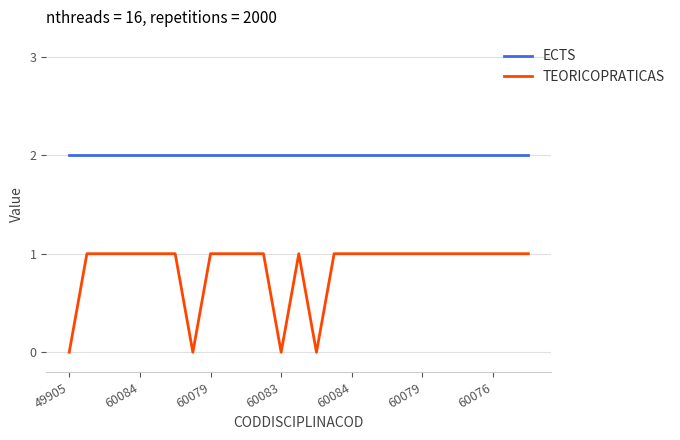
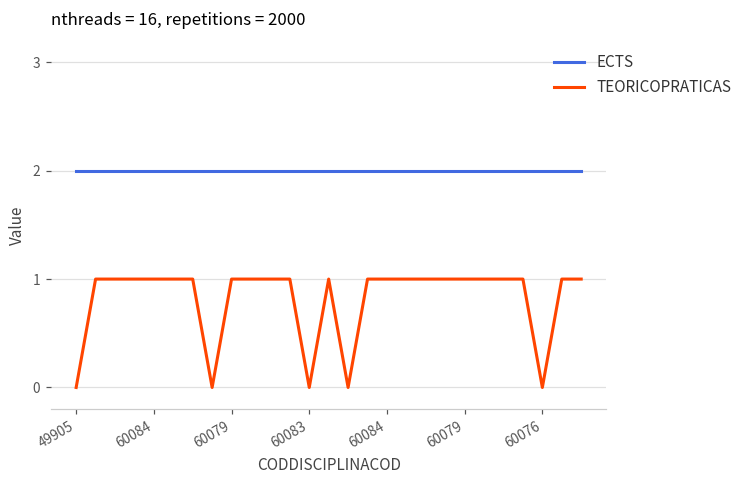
TEORICOPRATICAS, 60076: 1 -> 0
